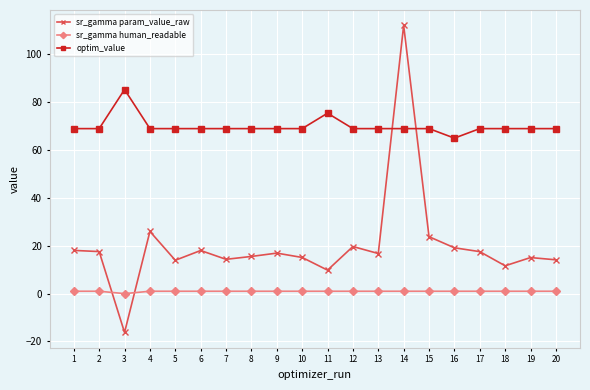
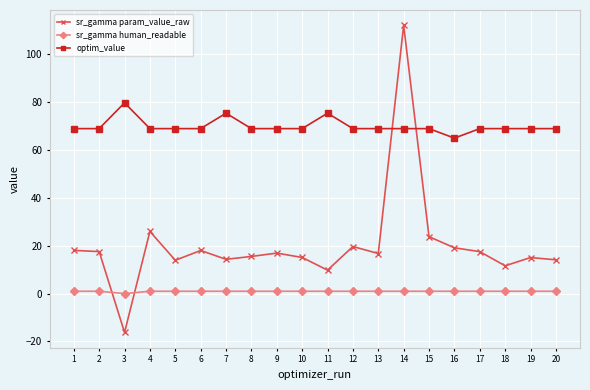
optim_value, 3: 85 -> 80
optim_value, 7: 69 -> 75
